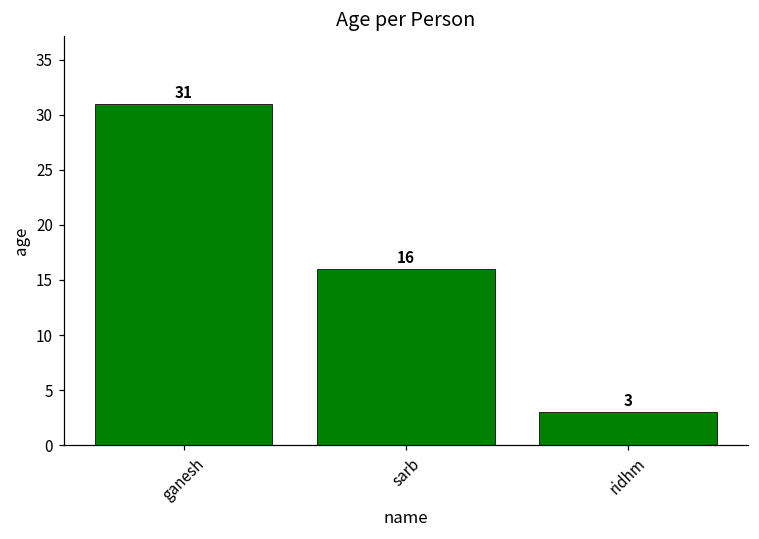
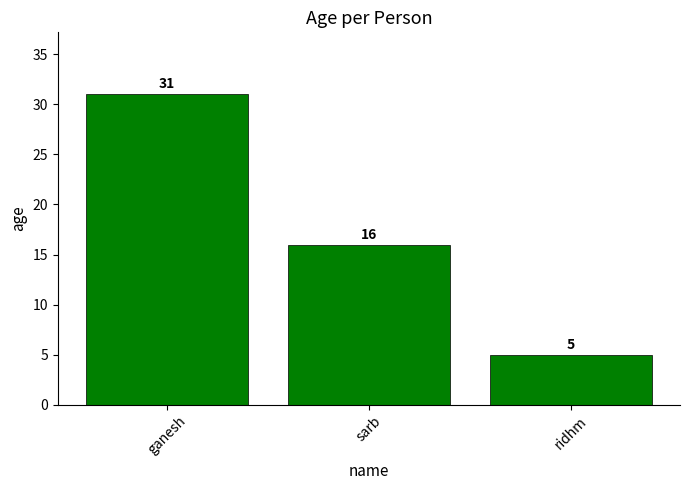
ridhm: 3 -> 5
